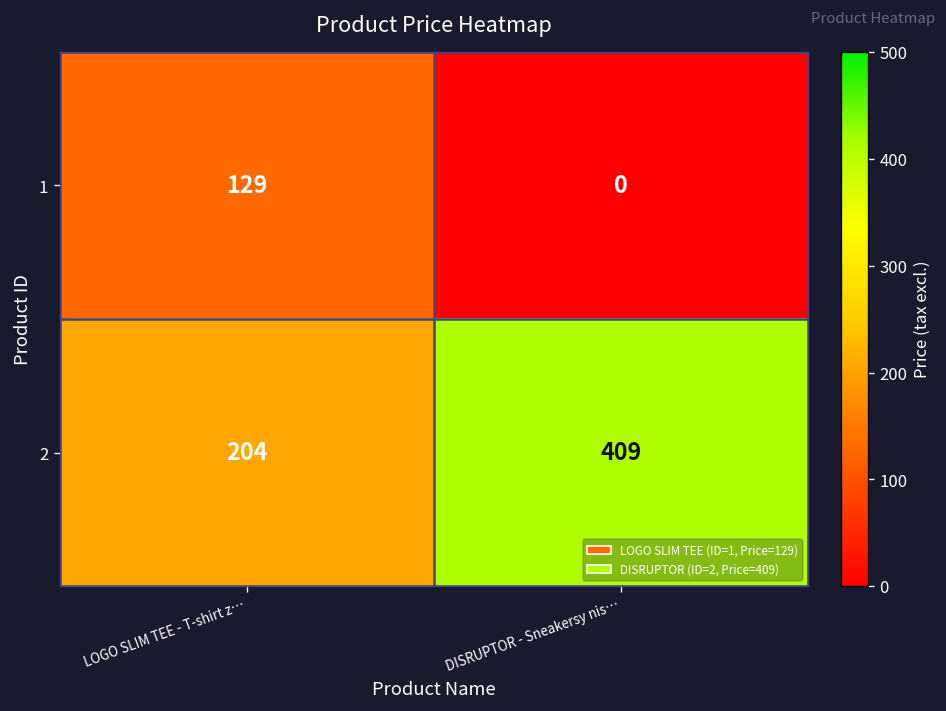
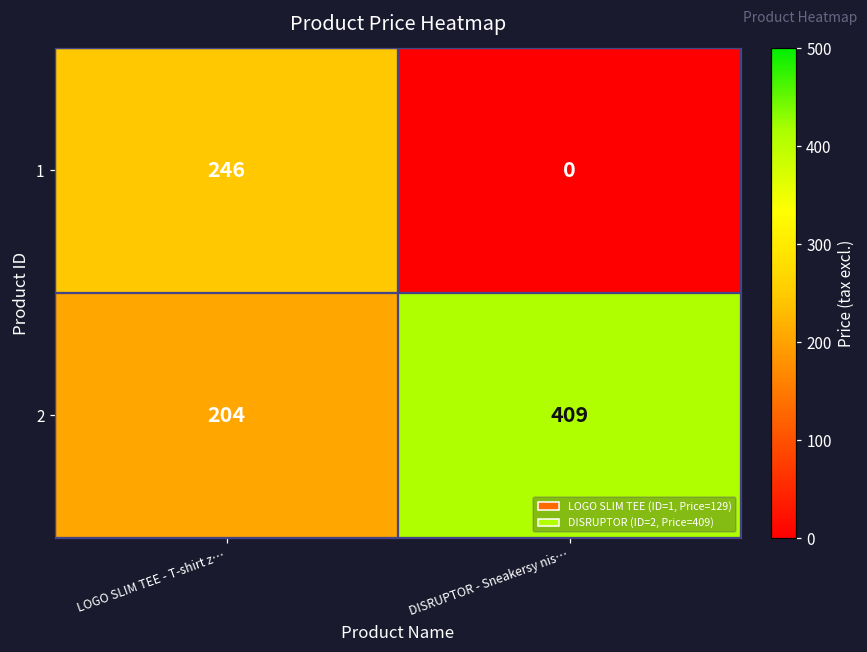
1, LOGO SLIM TEE - T-shirt z…: 129 -> 246
